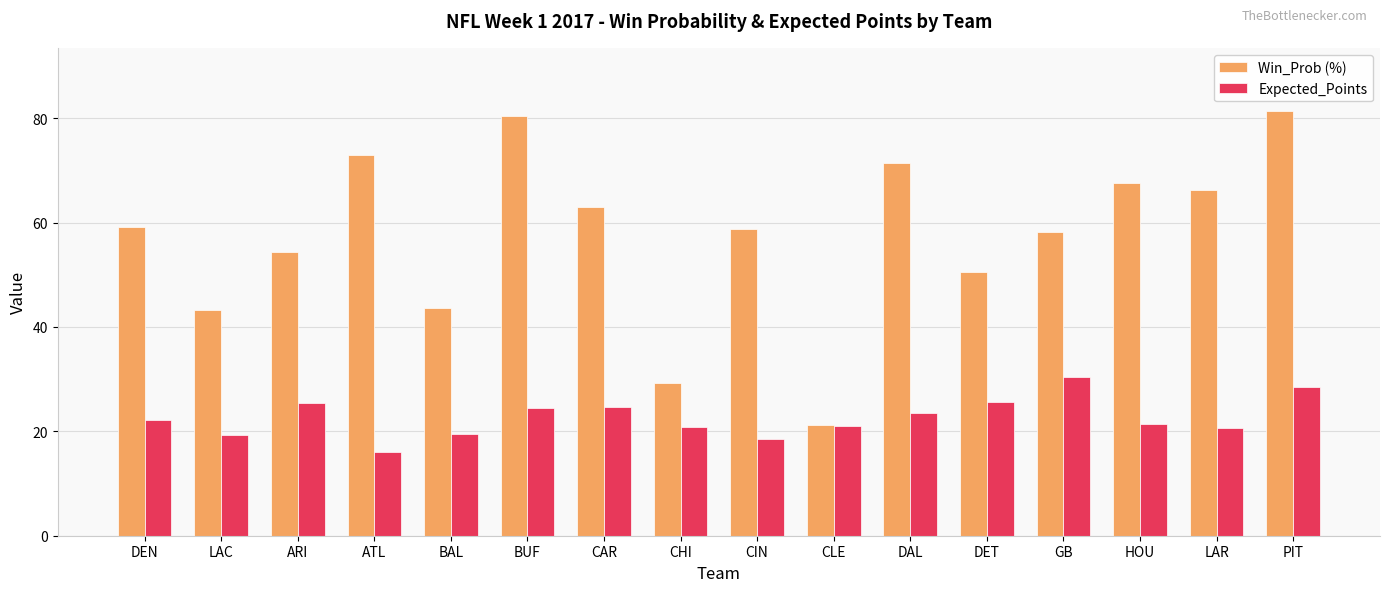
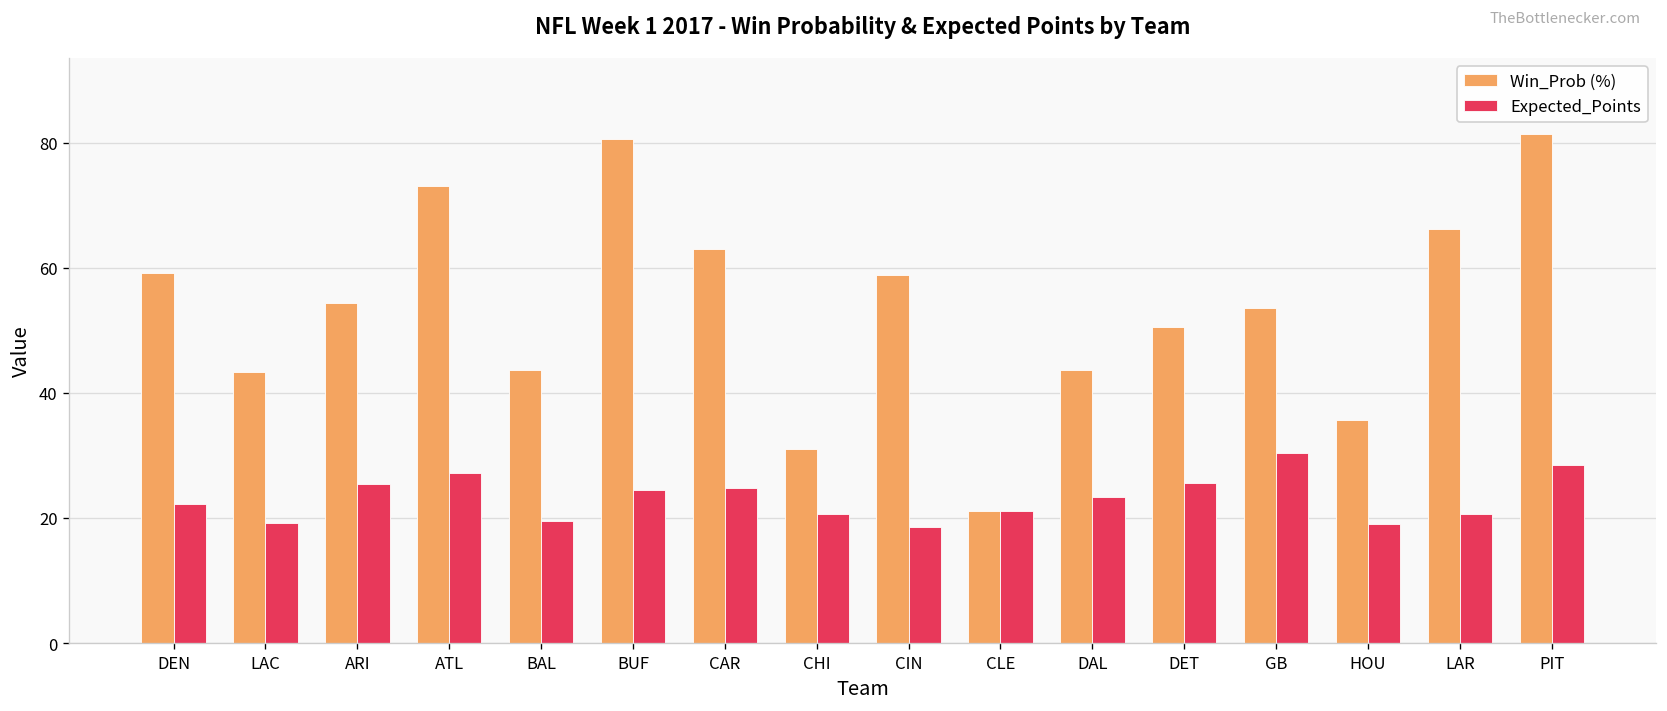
Expected_Points, ATL: 16 -> 27
Win_Prob (%), CHI: 29 -> 31
Win_Prob (%), DAL: 71 -> 44
Win_Prob (%), GB: 58 -> 54
Win_Prob (%), HOU: 68 -> 36
Expected_Points, HOU: 22 -> 19
